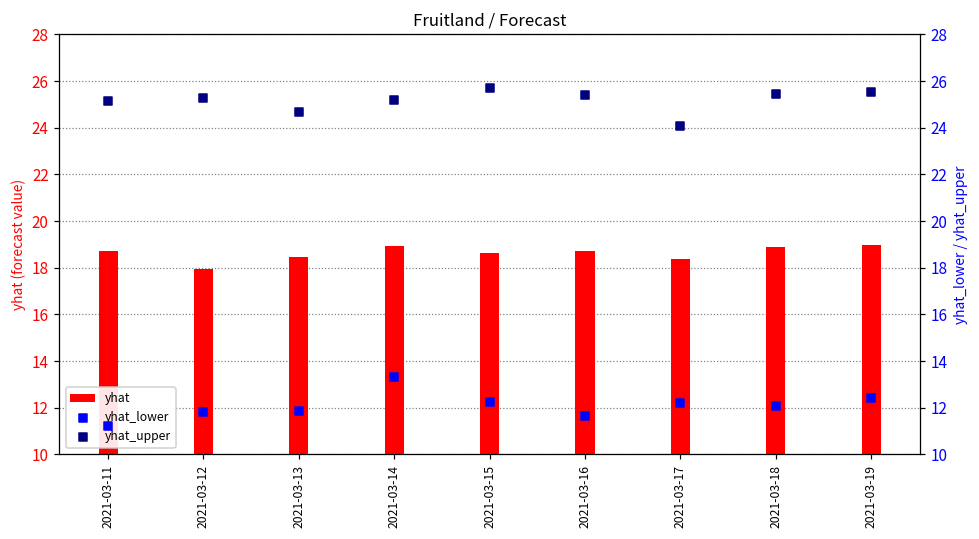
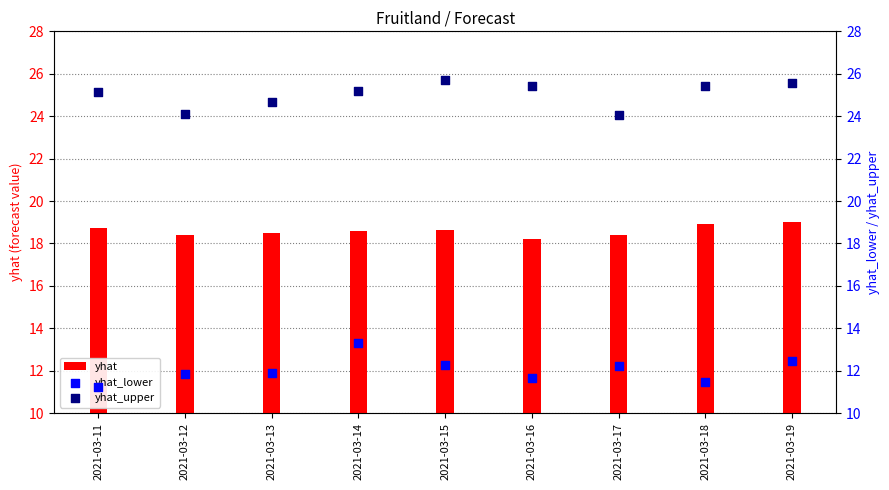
yhat, 2021-03-12: 18.0 -> 18.4
yhat, 2021-03-14: 19.0 -> 18.6
yhat, 2021-03-16: 18.7 -> 18.2
yhat_upper, 2021-03-12: 25.3 -> 24.1
yhat_lower, 2021-03-18: 12.1 -> 11.5
